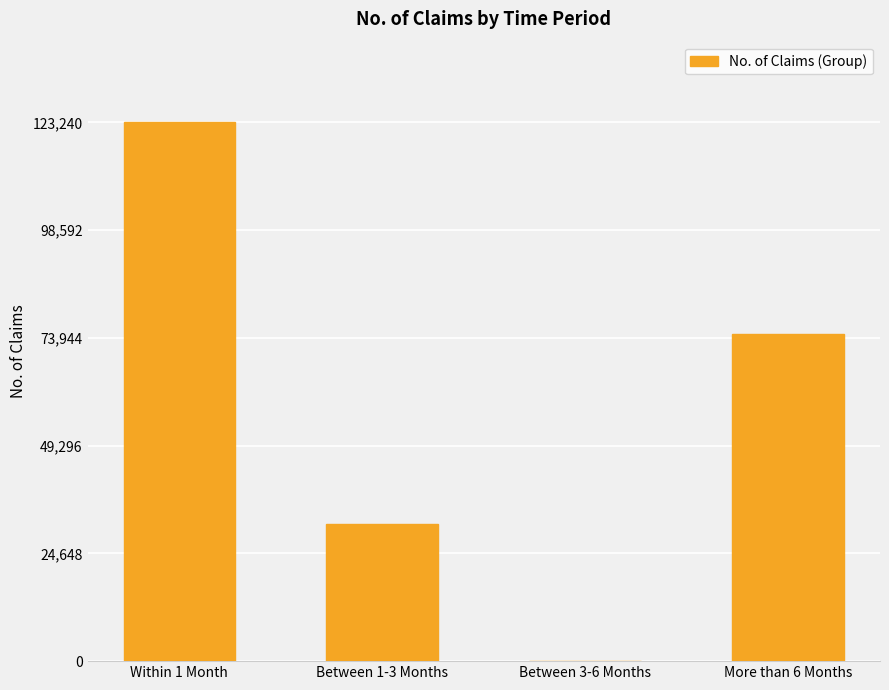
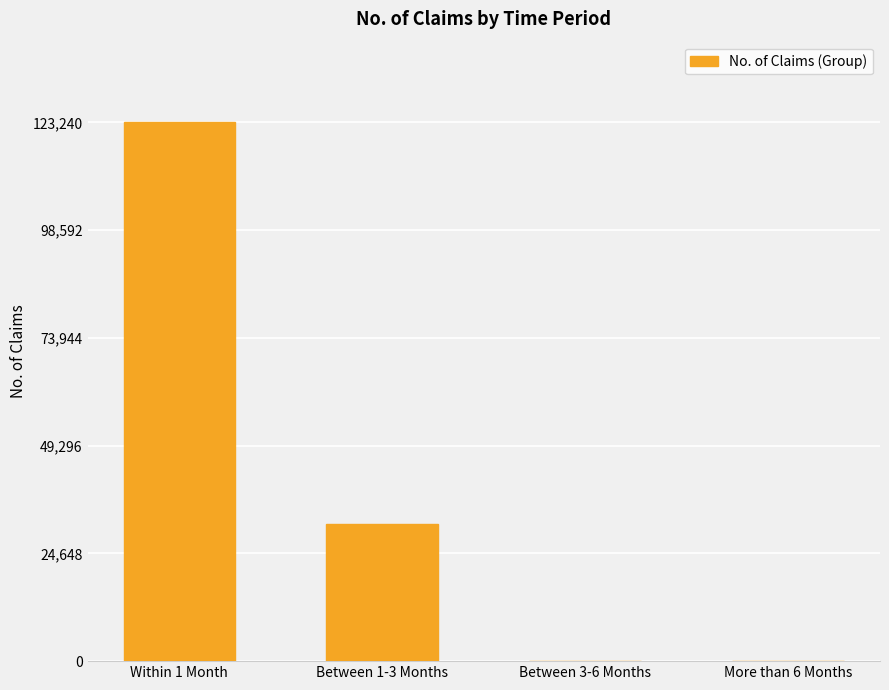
More than 6 Months: 75,000 -> 0
